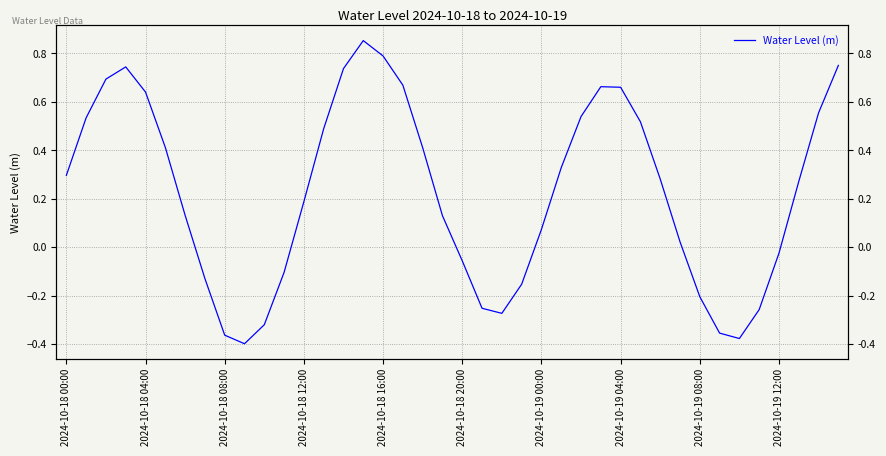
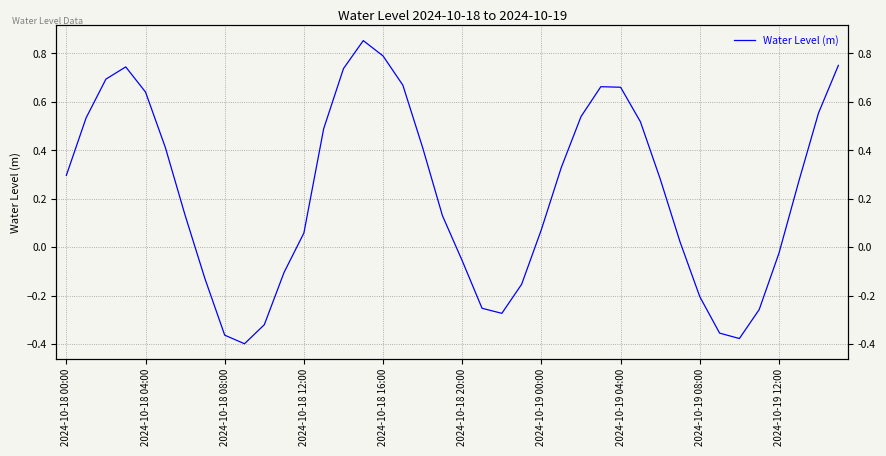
2024-10-18 12:00: 0.19 -> 0.06
